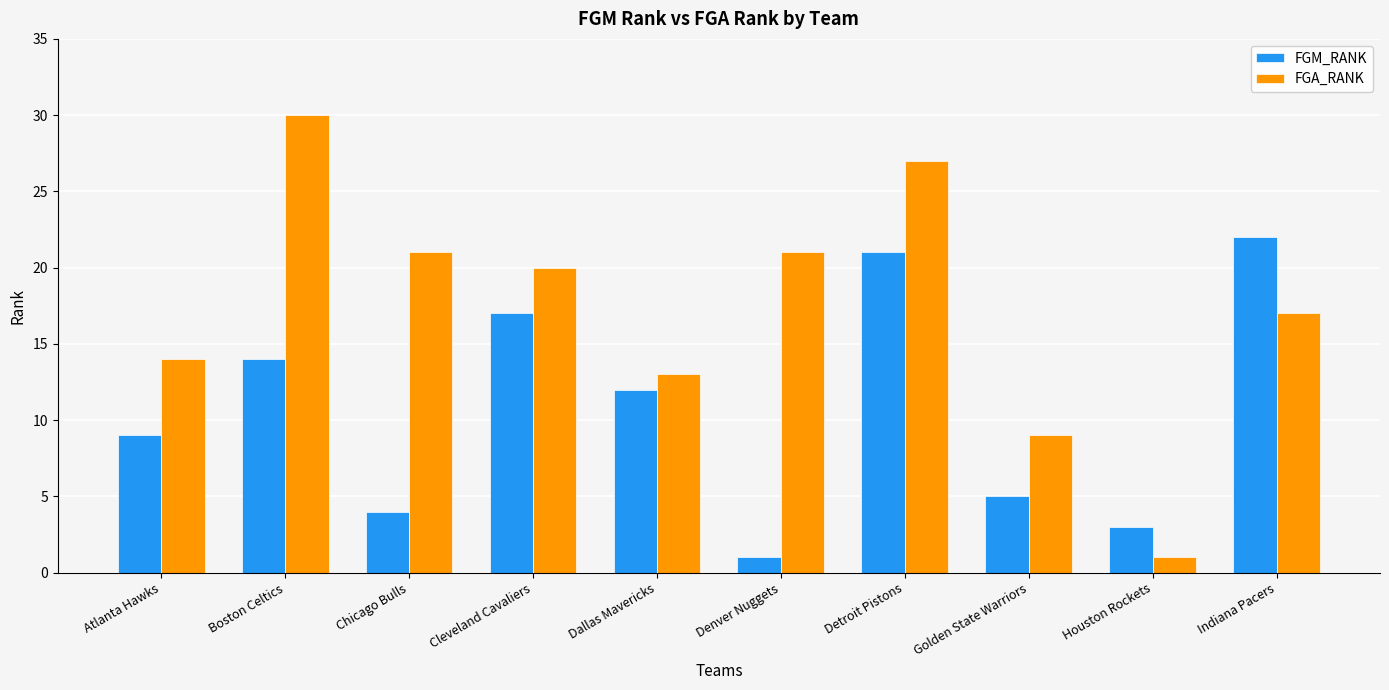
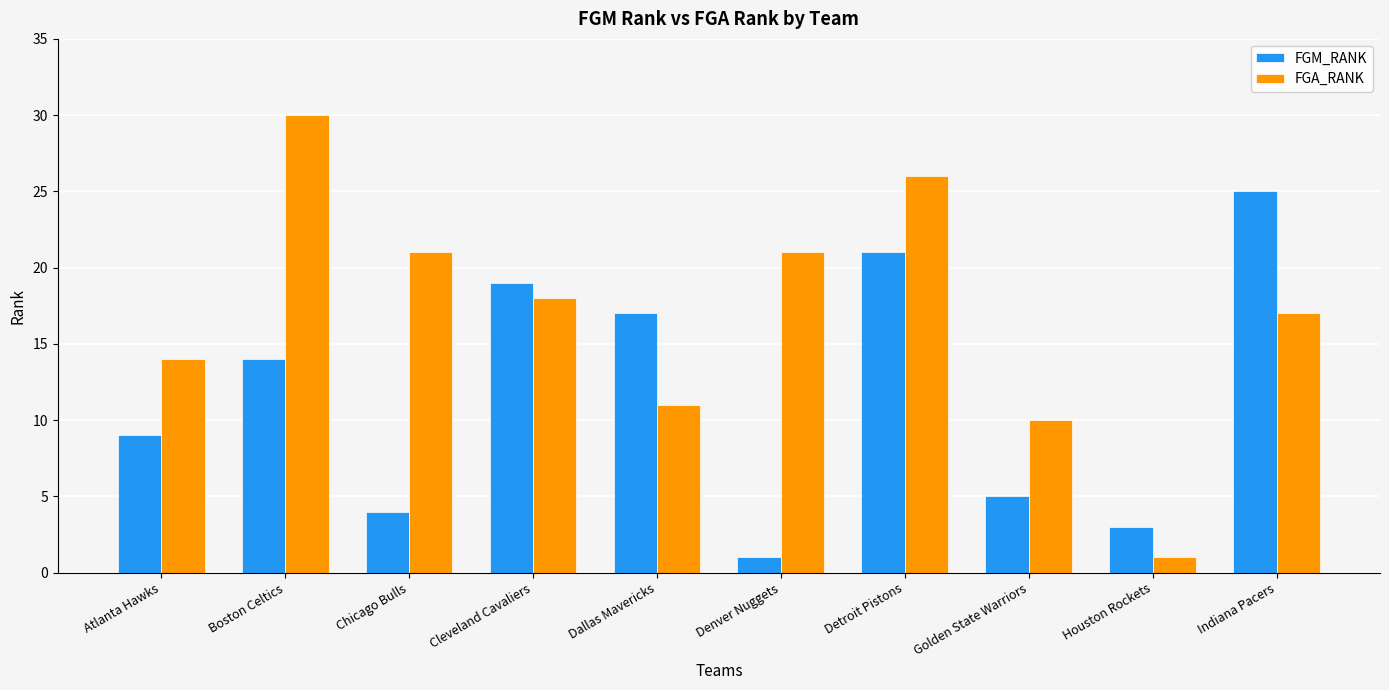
FGM_RANK, Cleveland Cavaliers: 17 -> 19
FGA_RANK, Cleveland Cavaliers: 20 -> 18
FGM_RANK, Dallas Mavericks: 12 -> 17
FGA_RANK, Dallas Mavericks: 13 -> 11
FGA_RANK, Detroit Pistons: 27 -> 26
FGA_RANK, Golden State Warriors: 9 -> 10
FGM_RANK, Indiana Pacers: 22 -> 25
